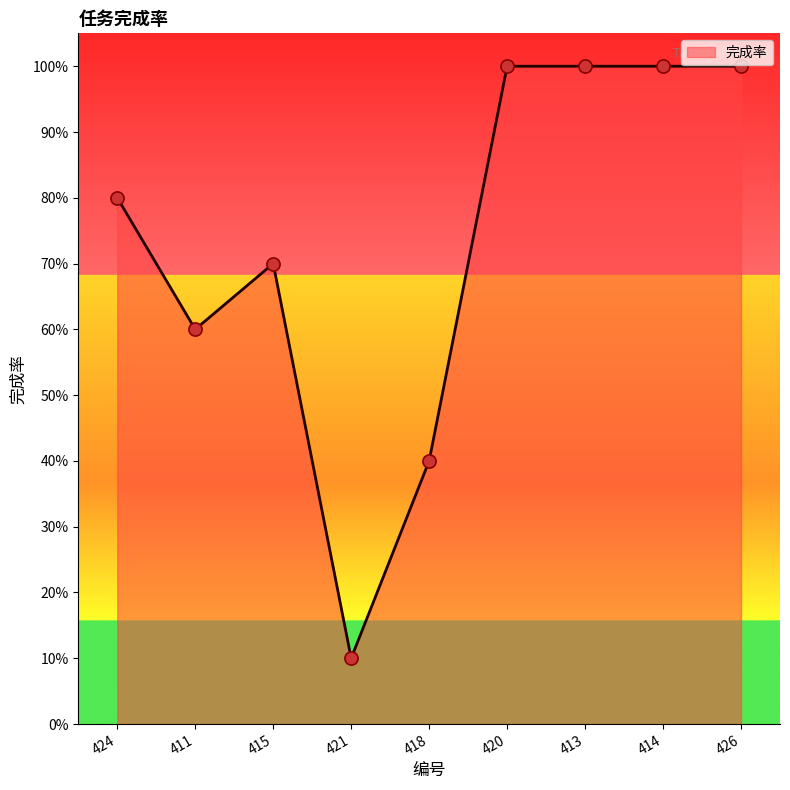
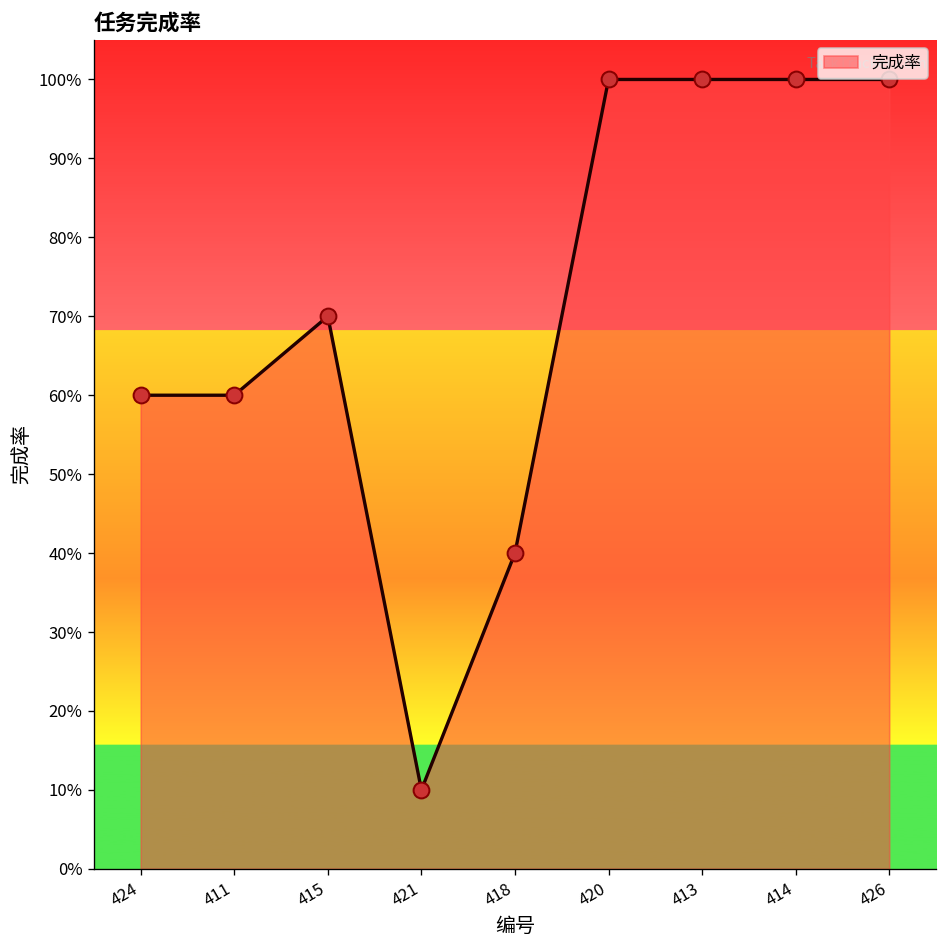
424: 80% -> 60%
